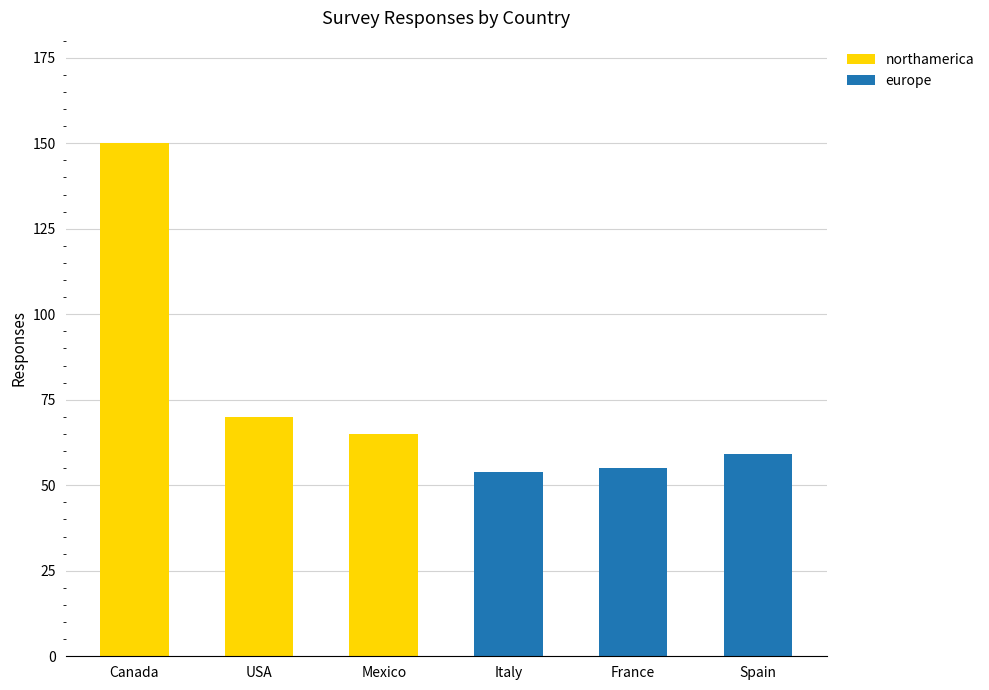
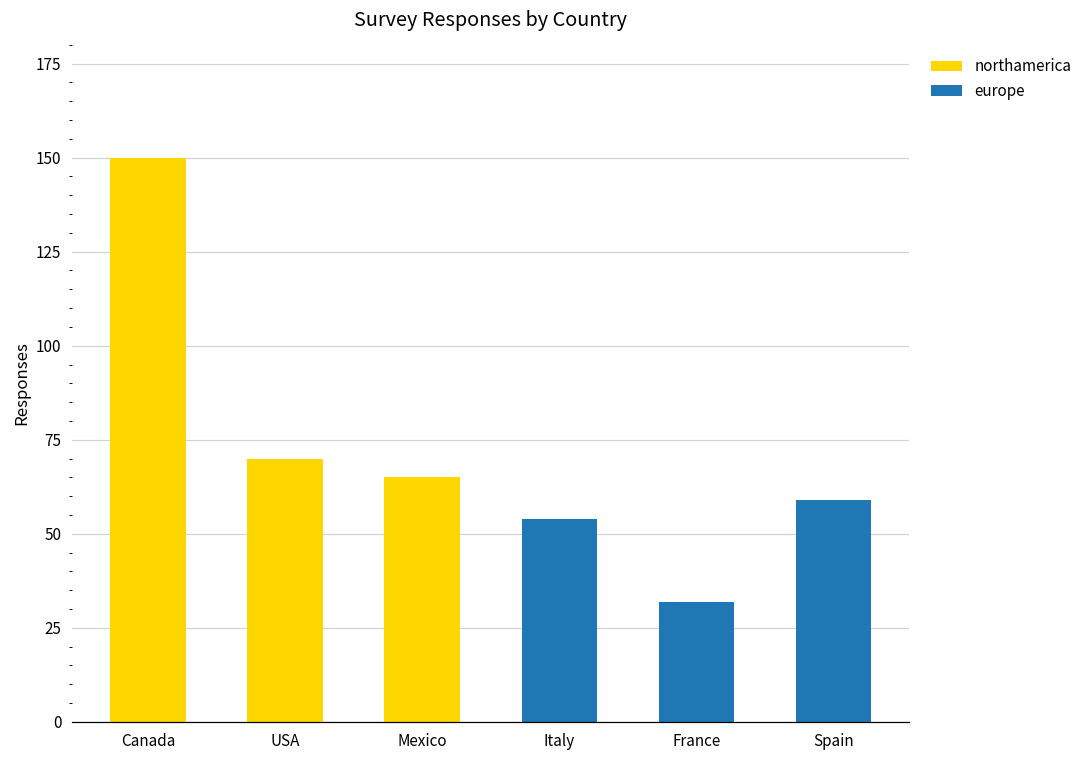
europe, France: 55 -> 32
